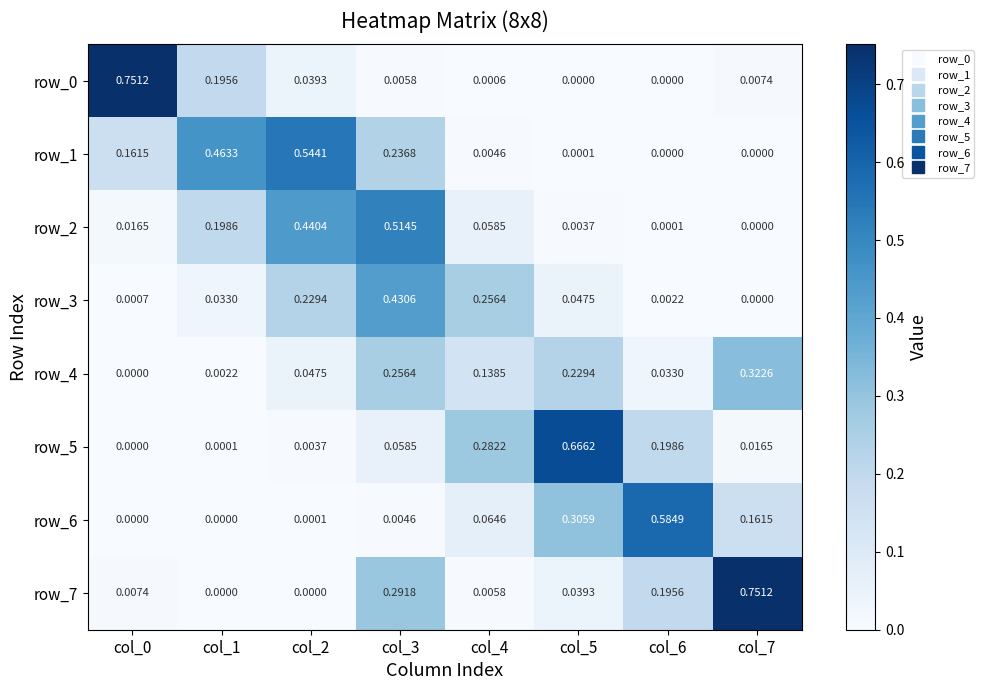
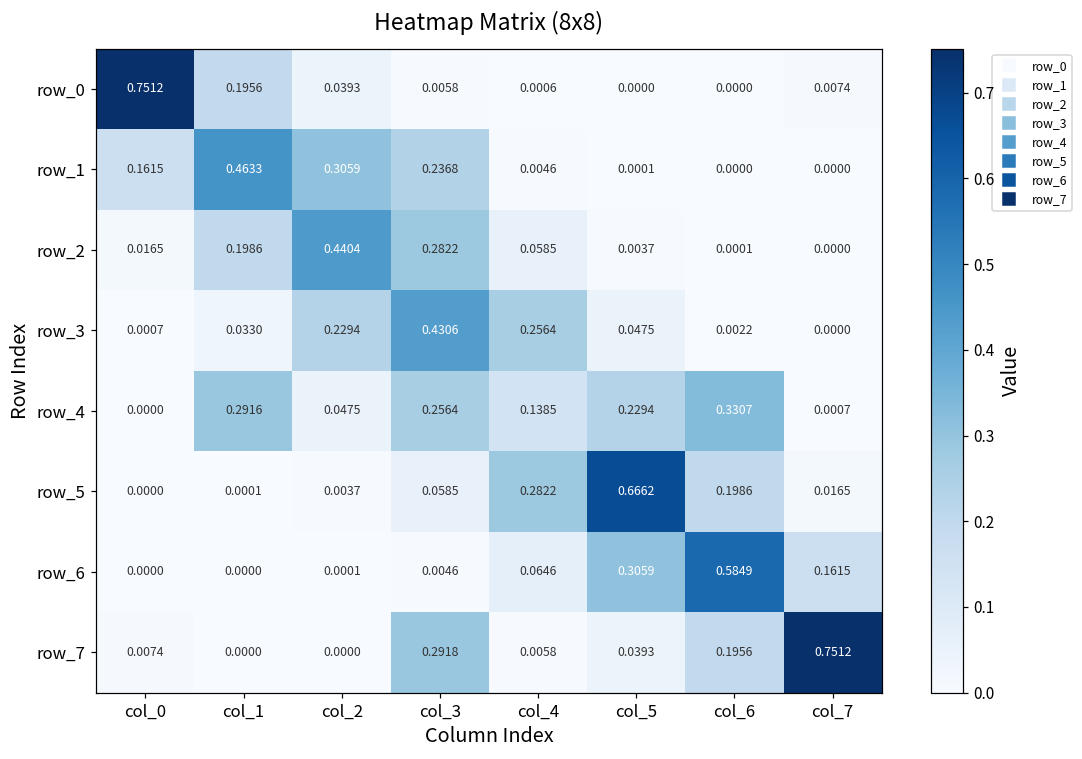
row_1, col_2: 0.5441 -> 0.3059
row_2, col_3: 0.5145 -> 0.2822
row_4, col_1: 0.0022 -> 0.2916
row_4, col_6: 0.0330 -> 0.3307
row_4, col_7: 0.3226 -> 0.0007
